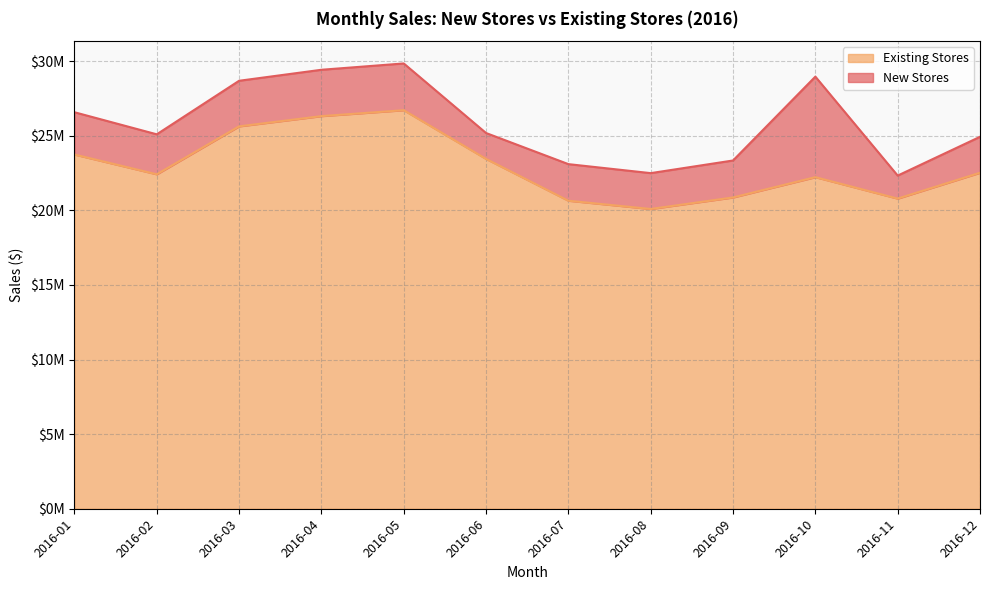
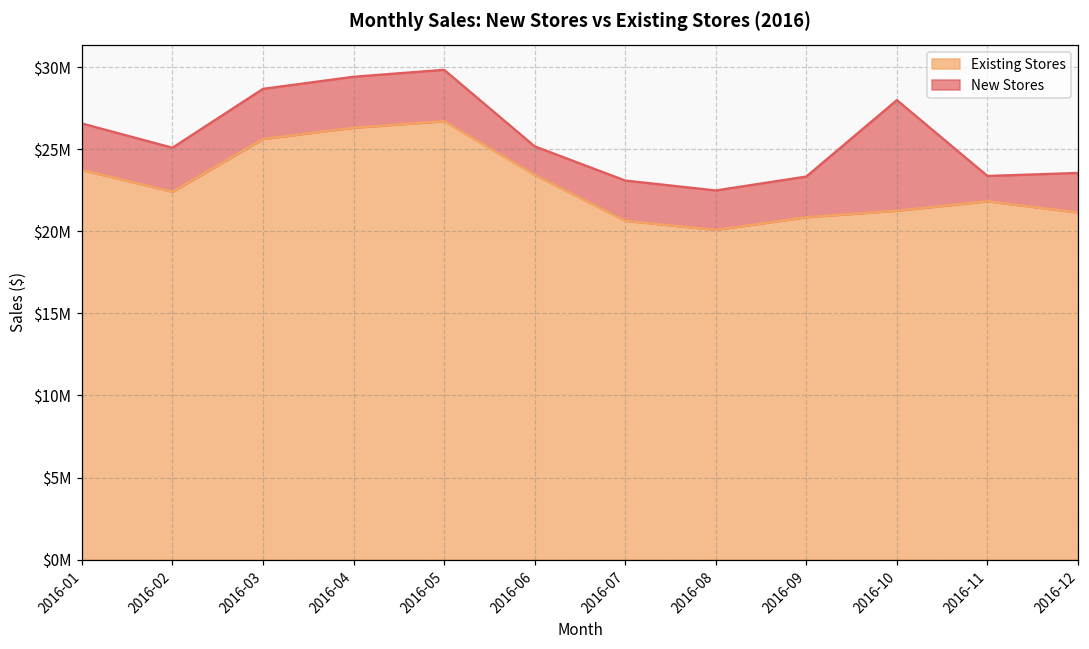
Existing Stores, 2016-10: $22200000 -> $21300000
Existing Stores, 2016-11: $20800000 -> $21800000
Existing Stores, 2016-12: $22500000 -> $21100000
